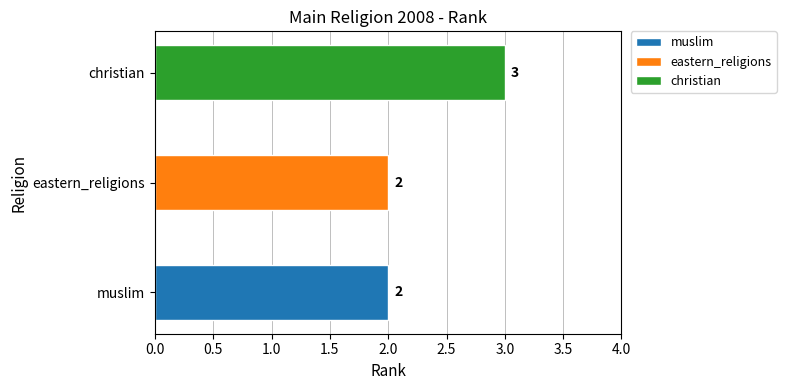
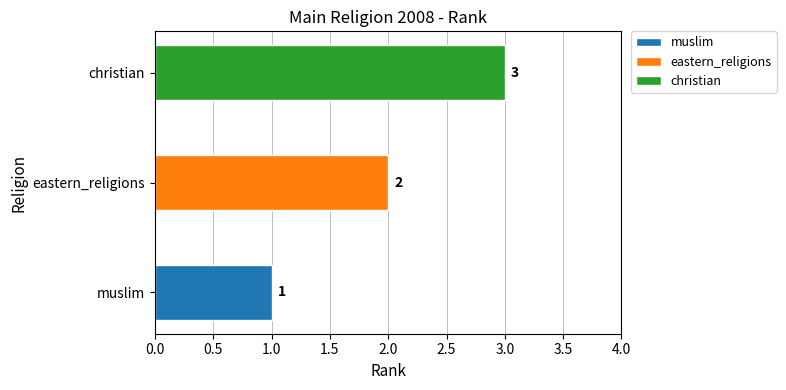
muslim: 2 -> 1
